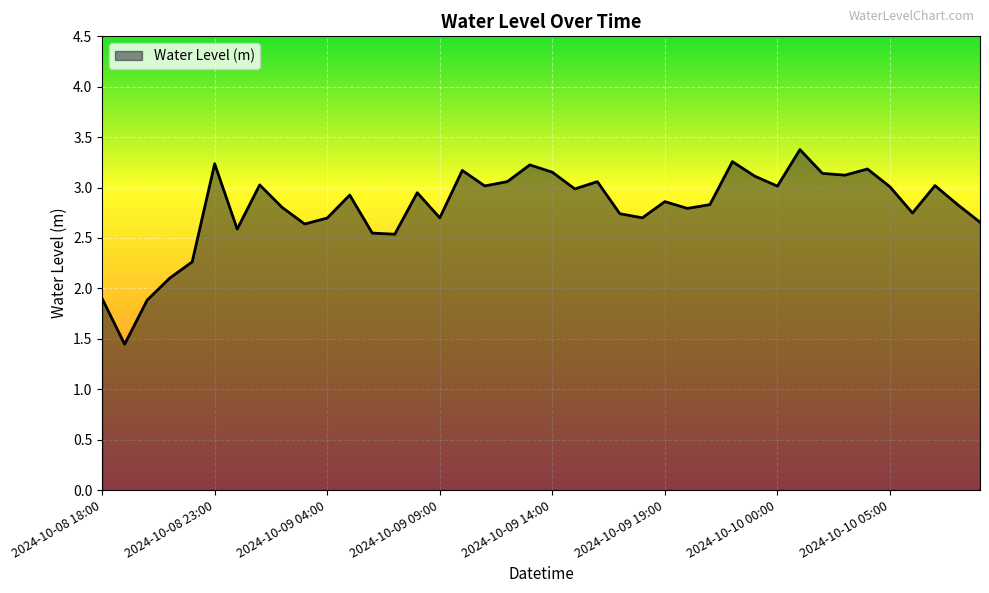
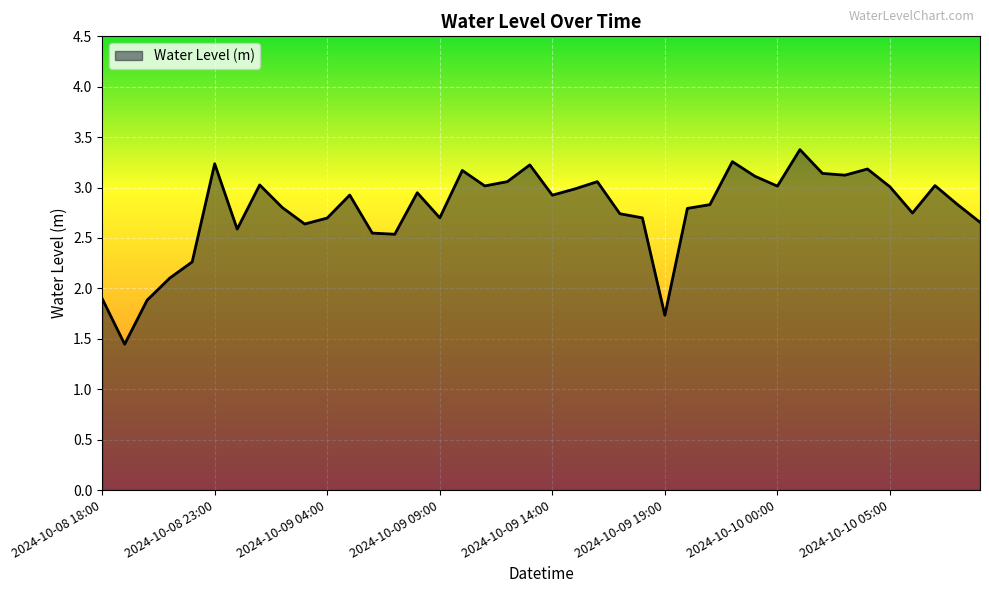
2024-10-09 14:00: 3.15 -> 2.92
2024-10-09 19:00: 2.86 -> 1.73
